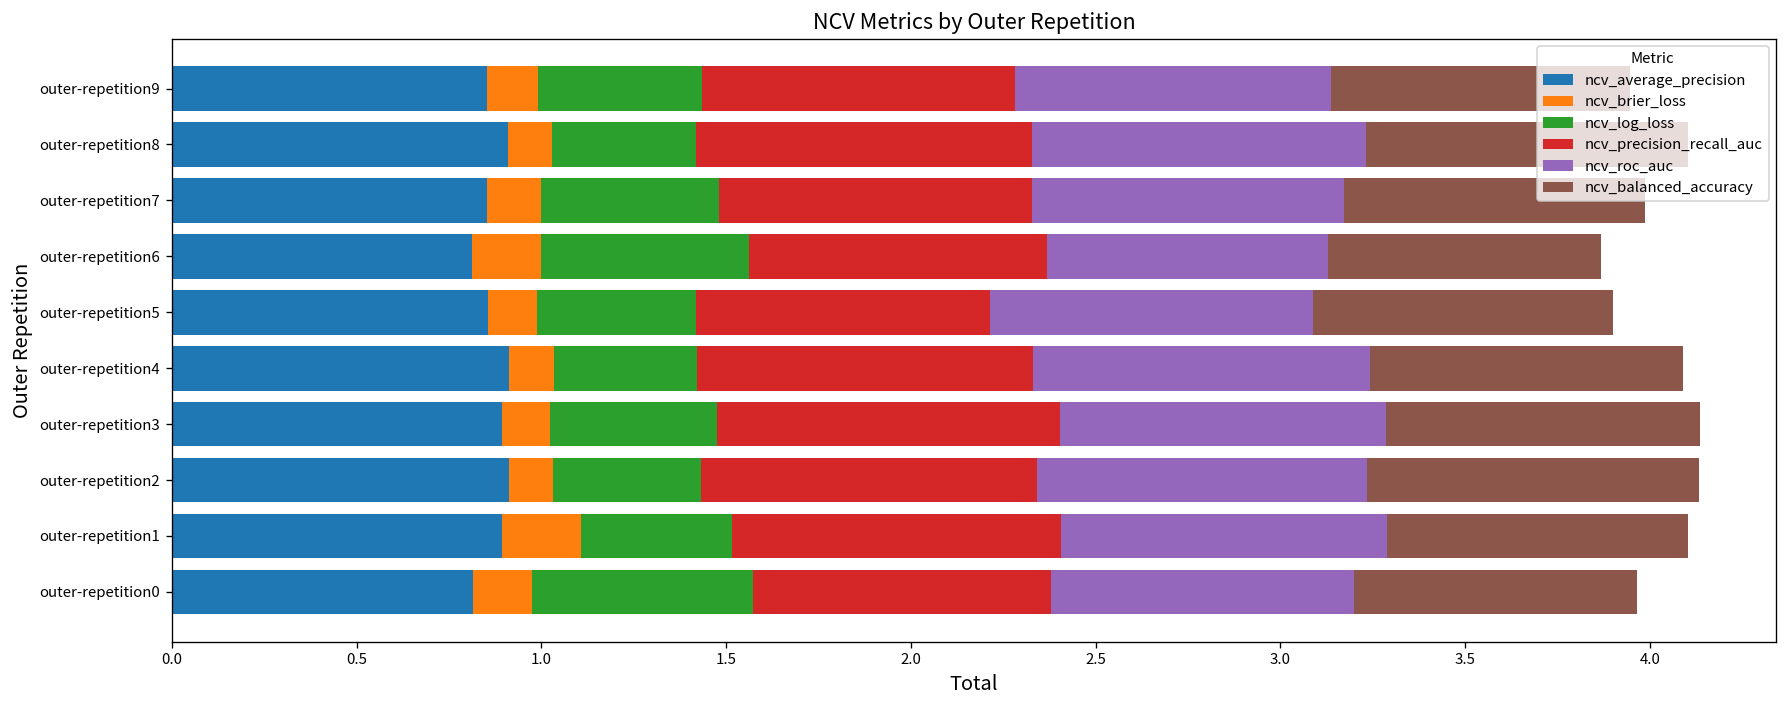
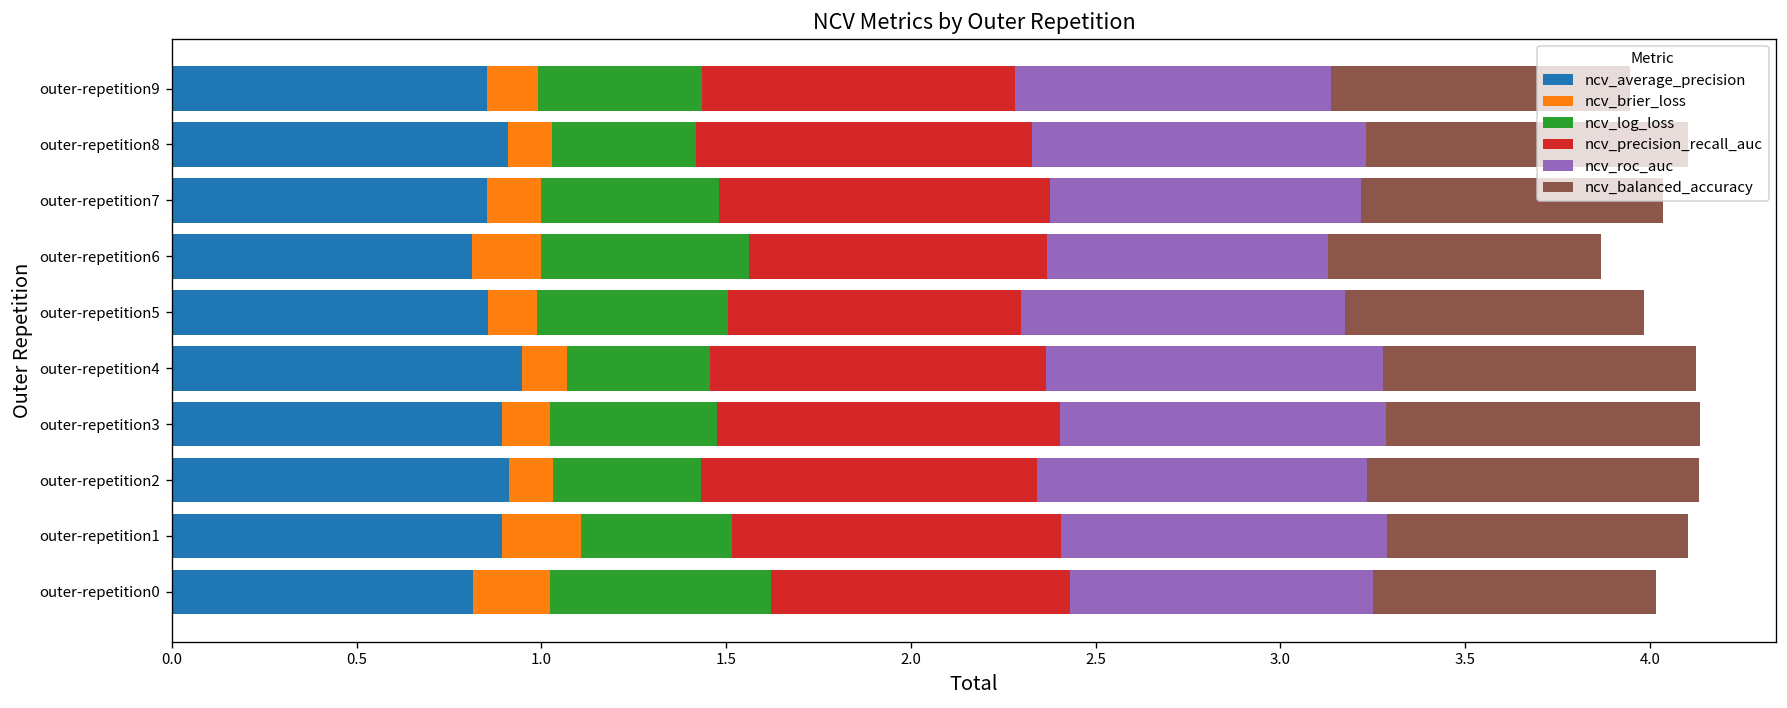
ncv_precision_recall_auc, outer-repetition7: 0.85 -> 0.90
ncv_log_loss, outer-repetition5: 0.43 -> 0.52
ncv_average_precision, outer-repetition4: 0.91 -> 0.95
ncv_brier_loss, outer-repetition0: 0.16 -> 0.21
